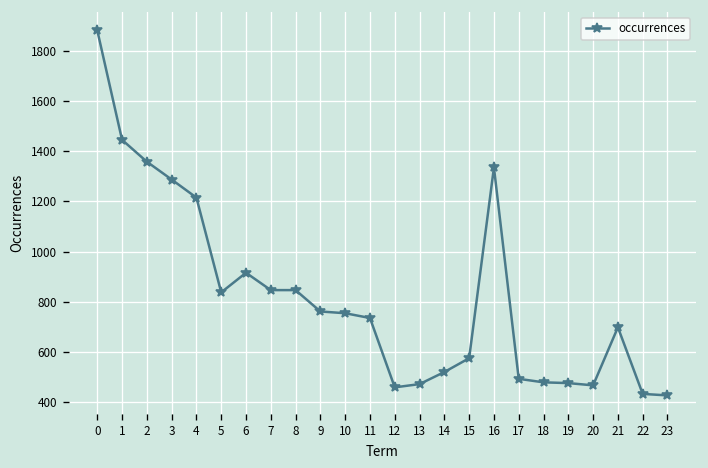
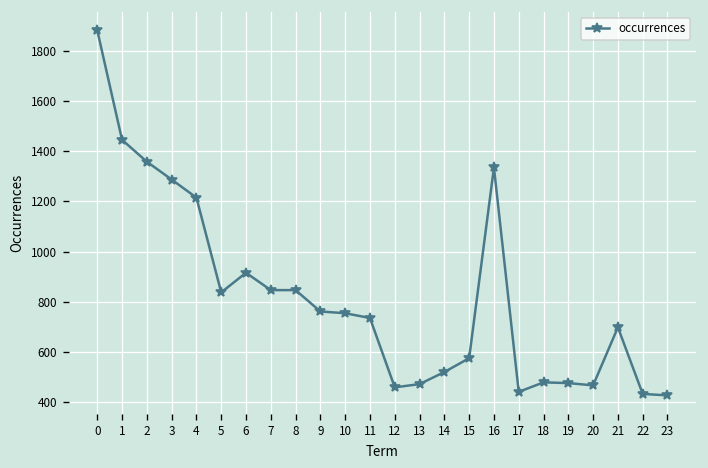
17: 490 -> 440
